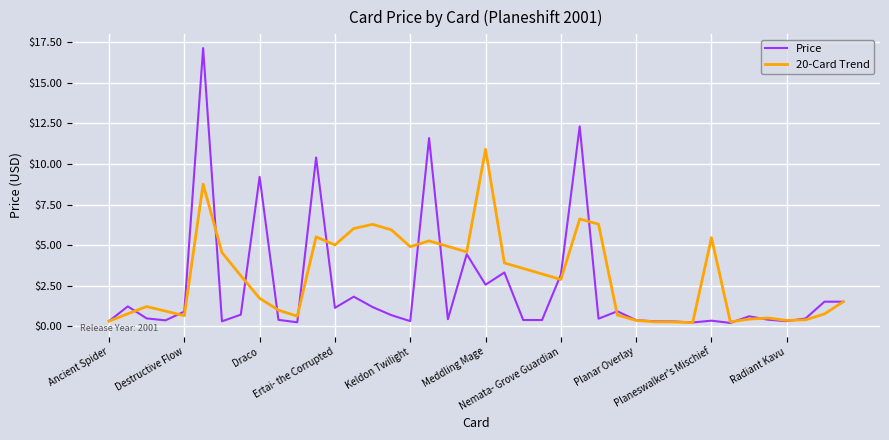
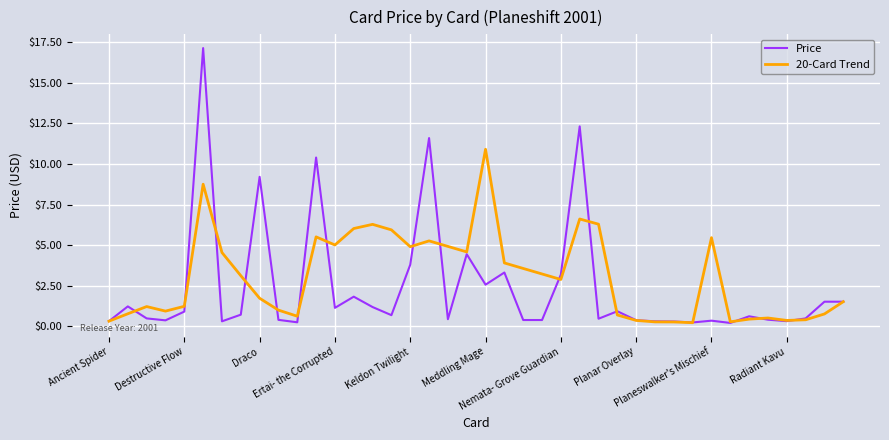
20-Card Trend, Destructive Flow: $0.6 -> $1.2
Price, Keldon Twilight: $0.3 -> $3.8
